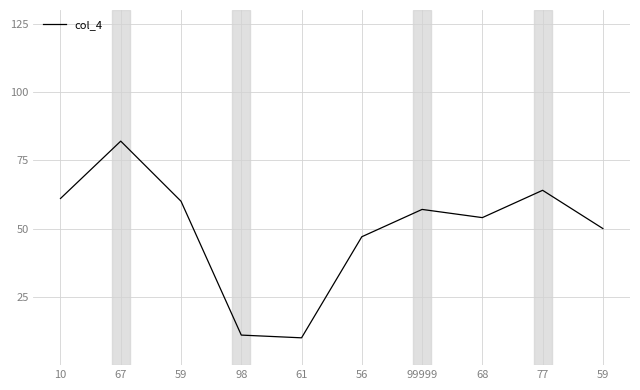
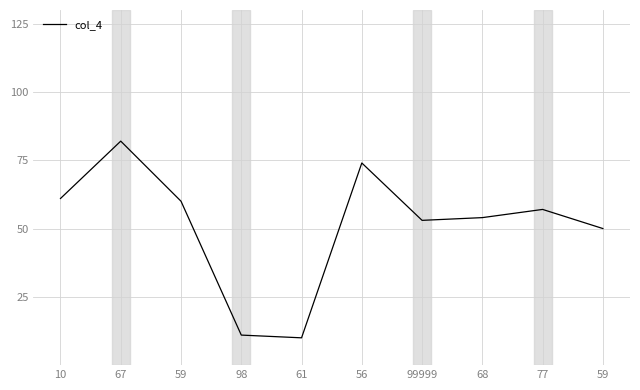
56: 47 -> 74
99999: 57 -> 53
77: 64 -> 57
